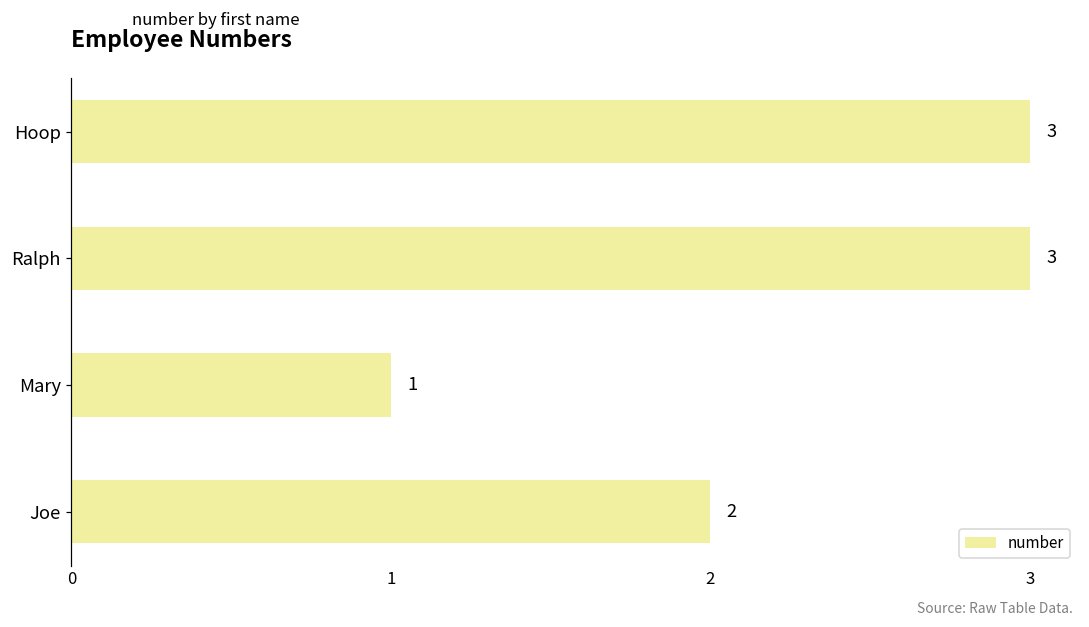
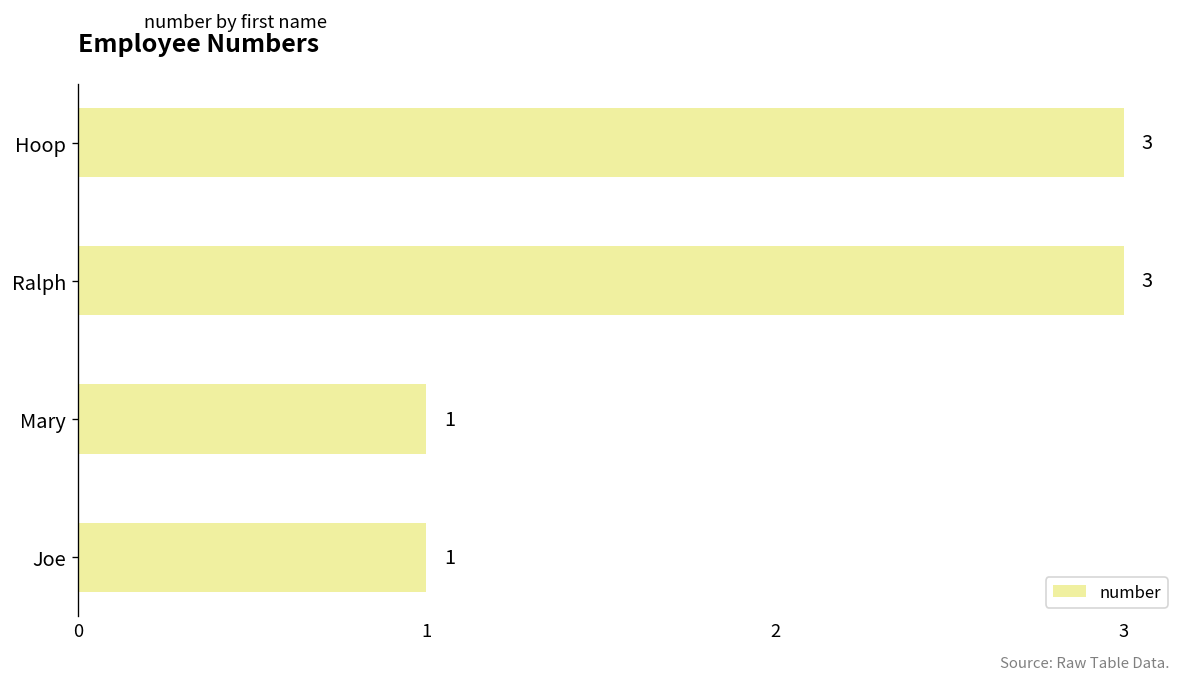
Joe: 2 -> 1
